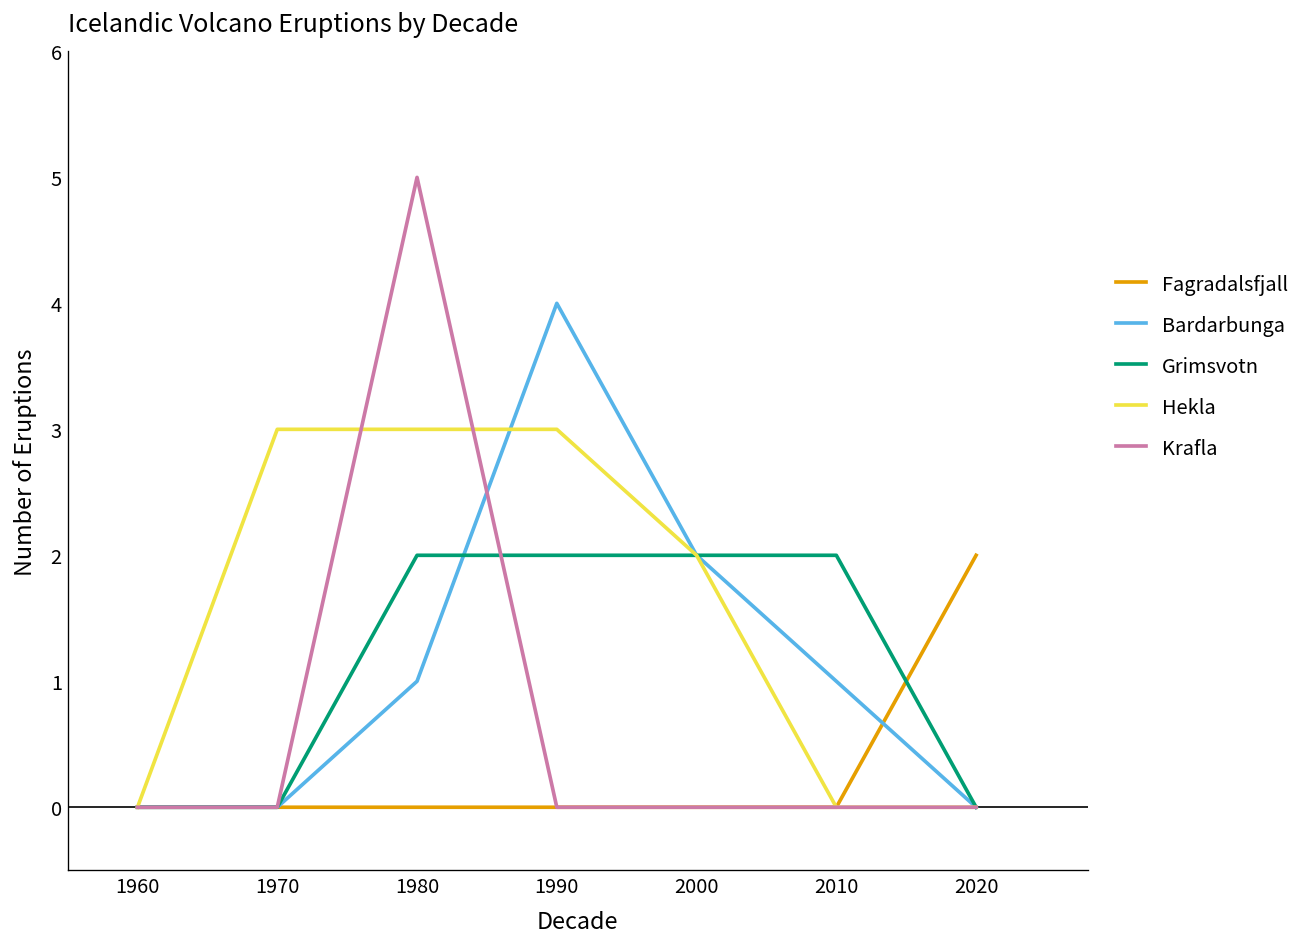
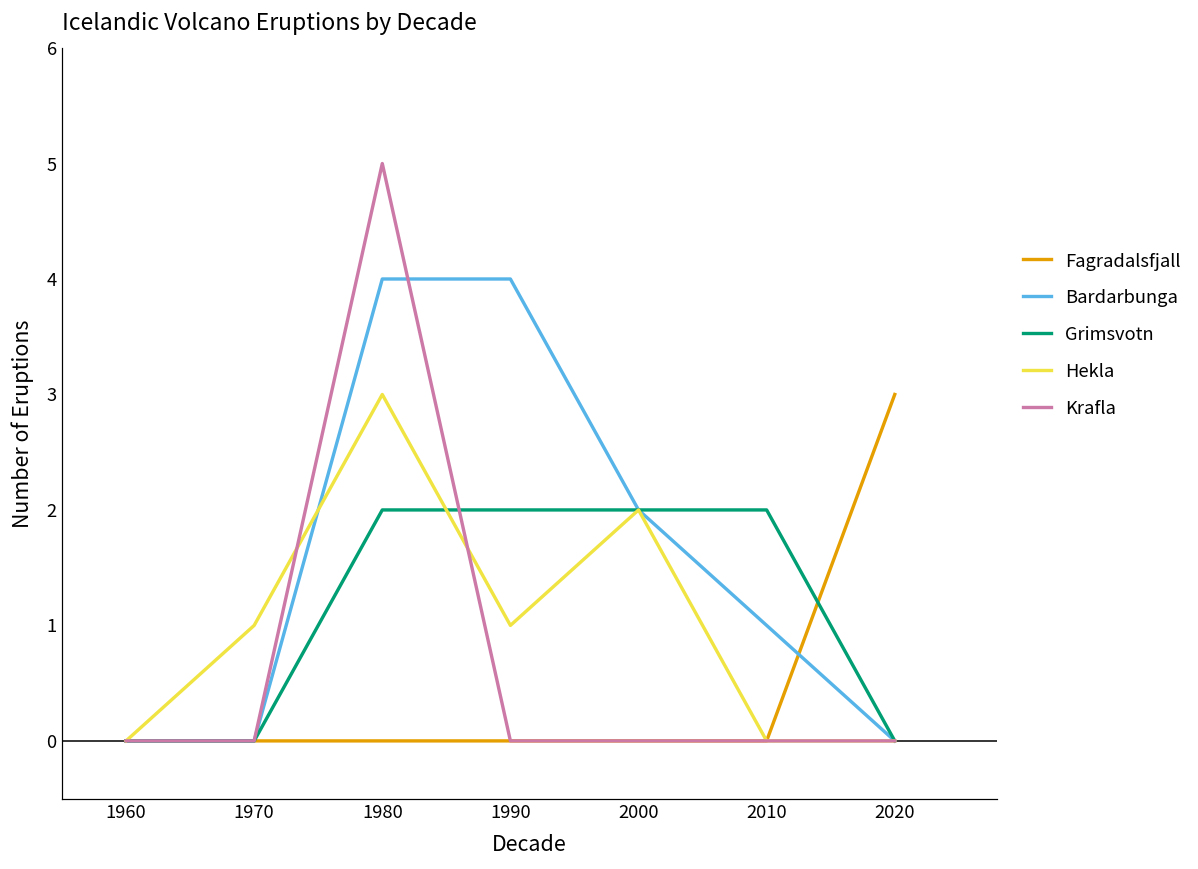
Hekla, 1970: 3 -> 1
Bardarbunga, 1980: 1 -> 4
Hekla, 1990: 3 -> 1
Fagradalsfjall, 2020: 2 -> 3
